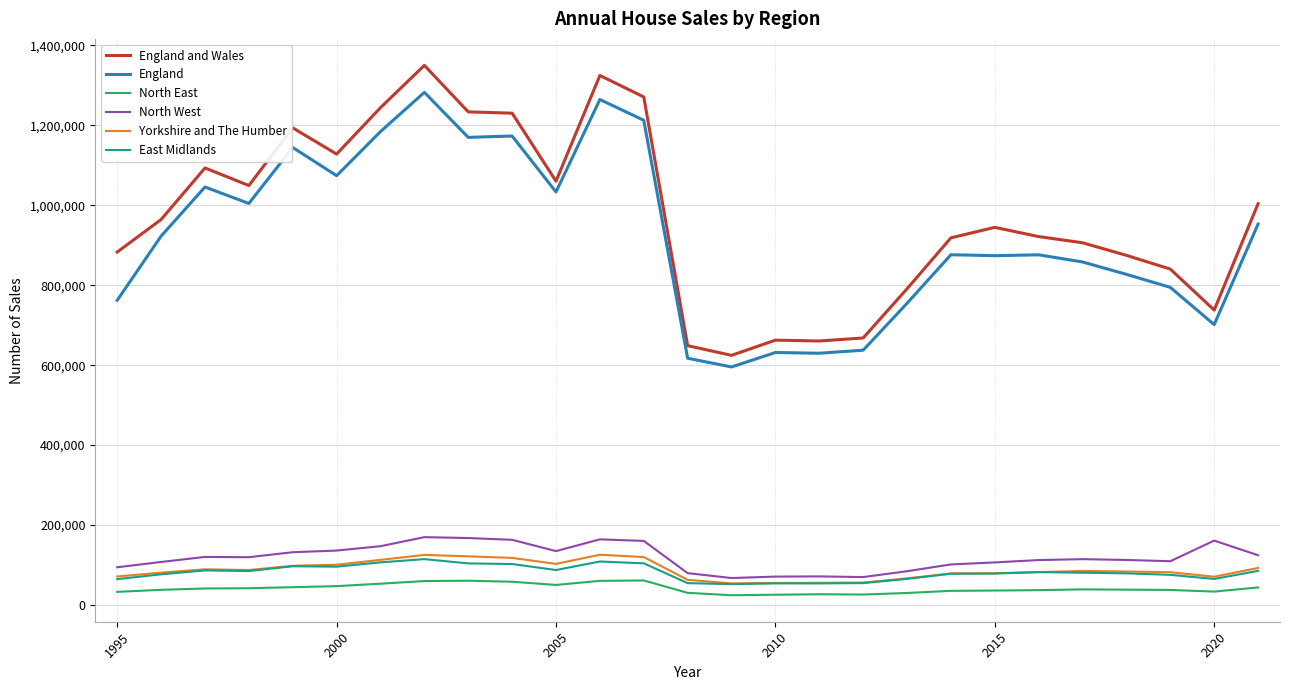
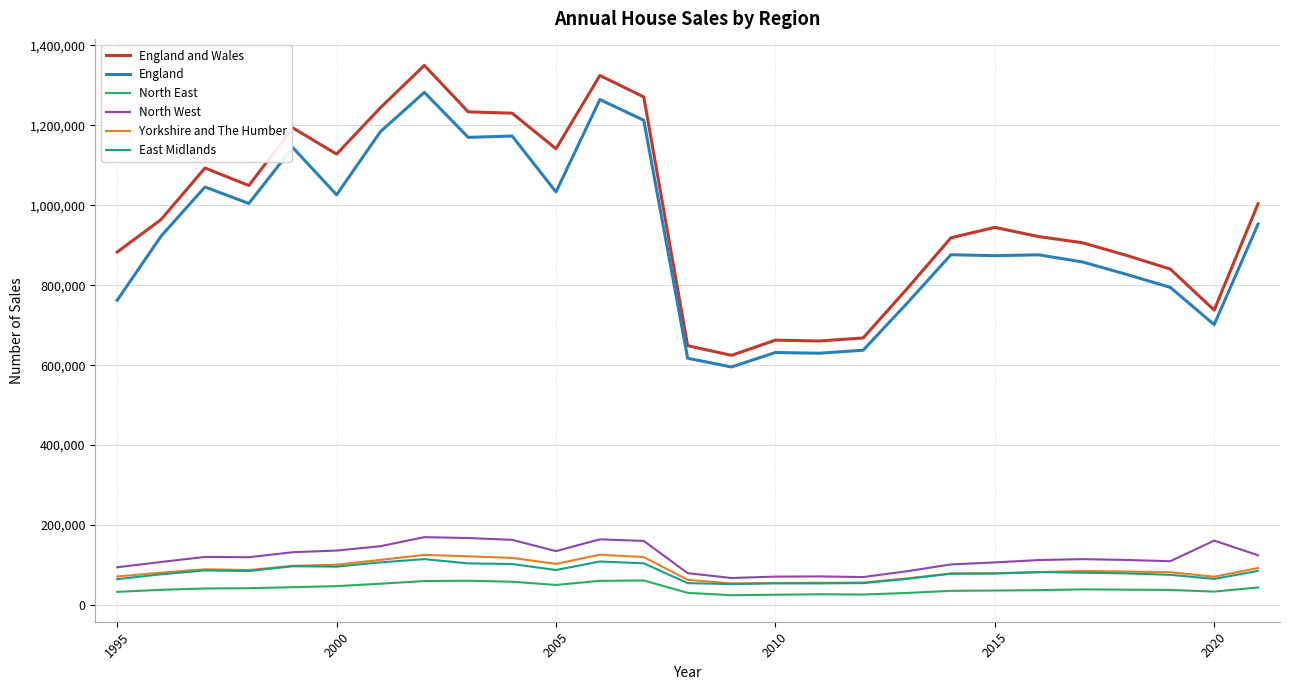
England, 2000: 1,070,000 -> 1,030,000
England and Wales, 2005: 1,060,000 -> 1,140,000
